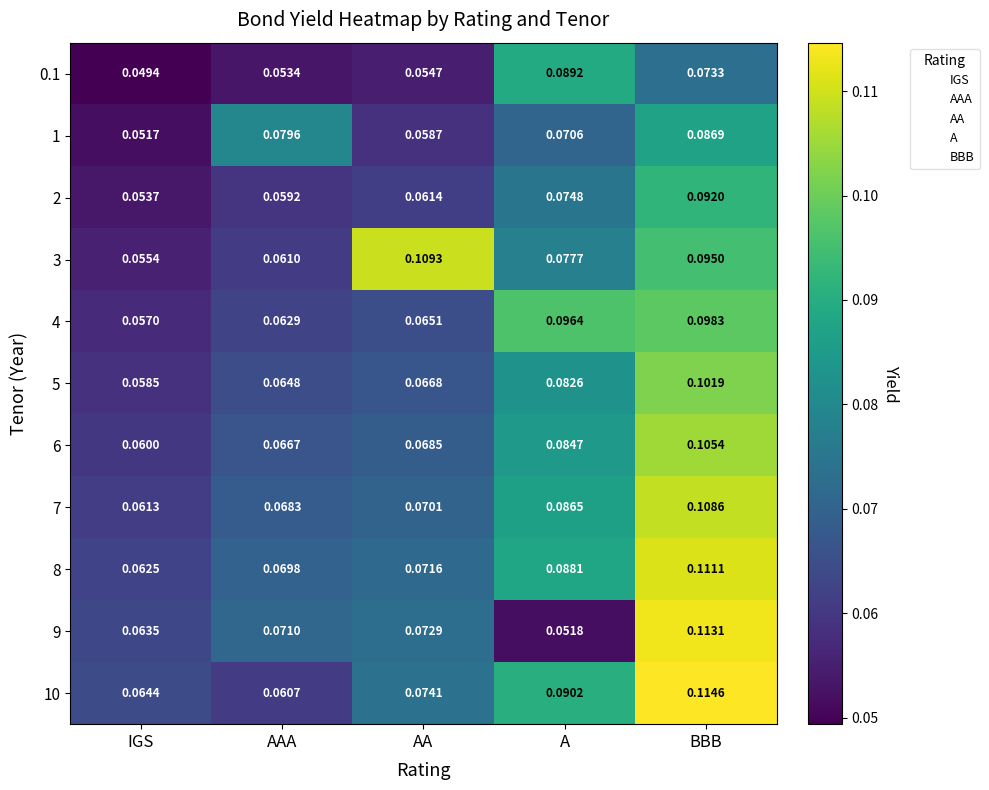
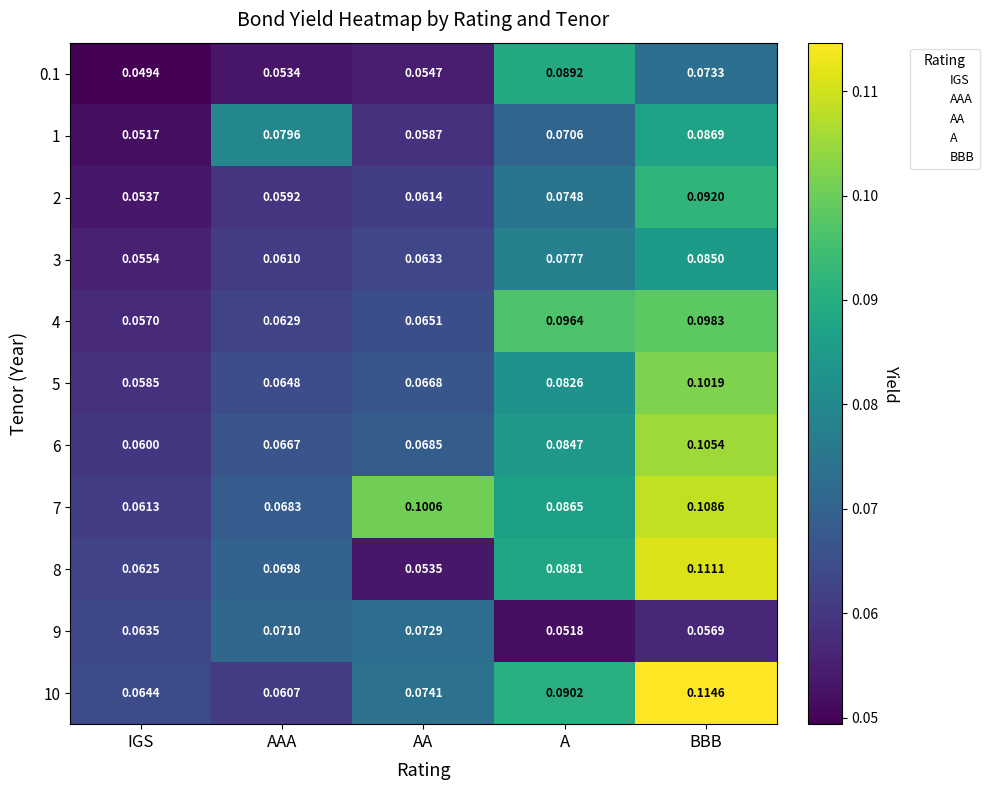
3, AA: 0.1093 -> 0.0633
3, BBB: 0.0950 -> 0.0850
7, AA: 0.0701 -> 0.1006
8, AA: 0.0716 -> 0.0535
9, BBB: 0.1131 -> 0.0569
